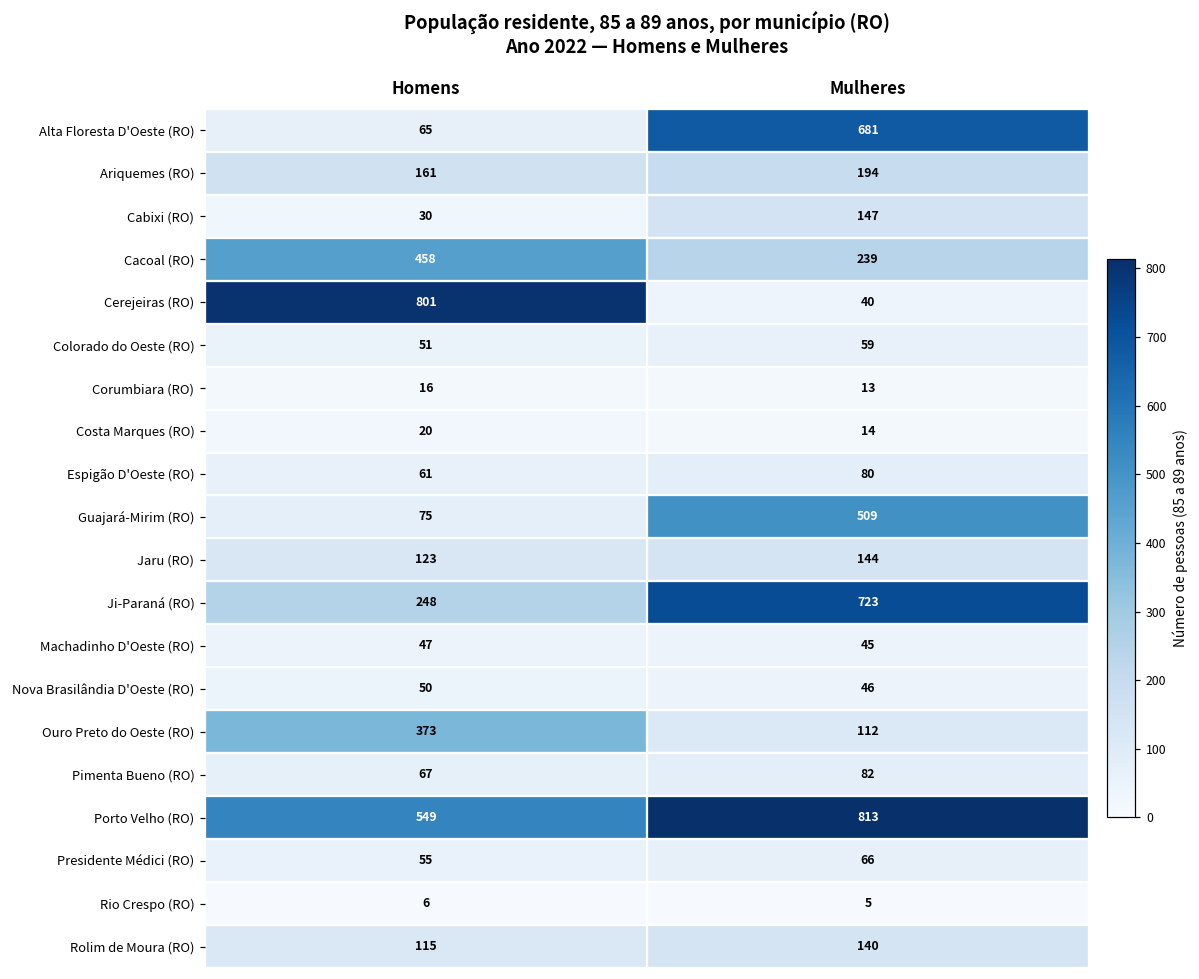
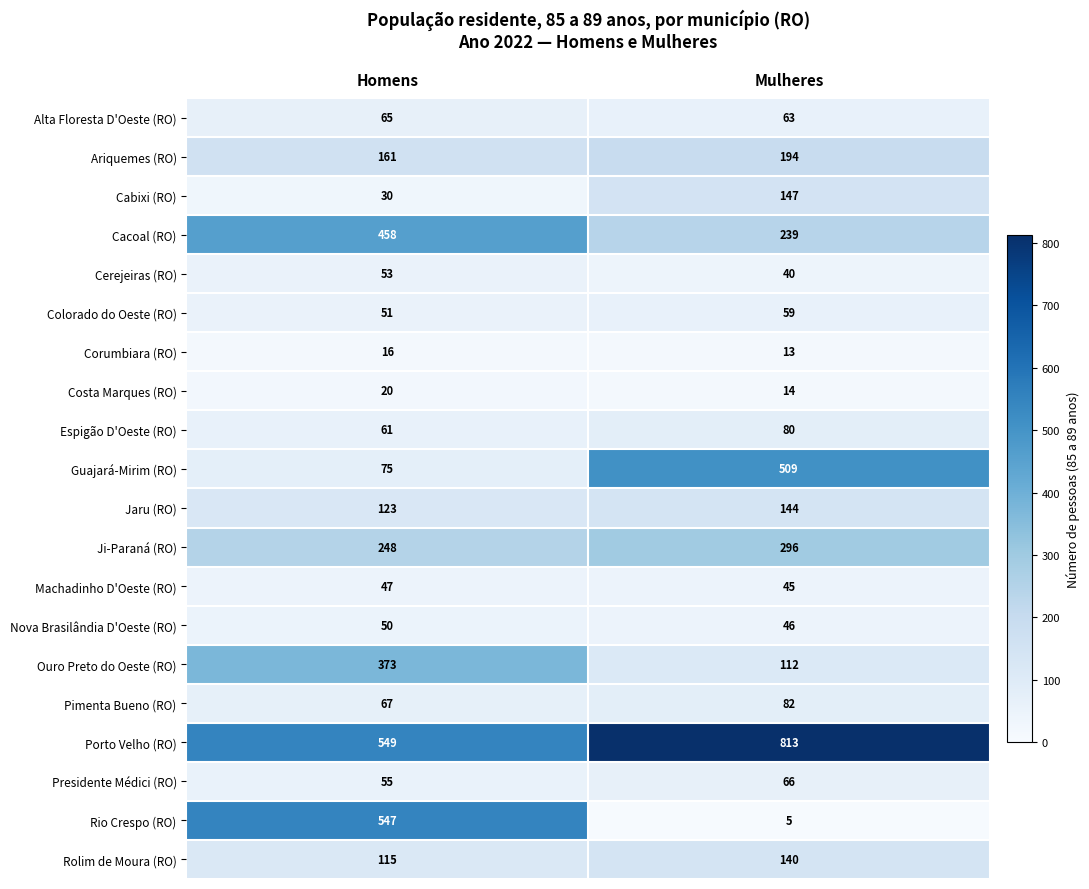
Alta Floresta D'Oeste (RO), Mulheres: 681 -> 63
Cerejeiras (RO), Homens: 801 -> 53
Ji-Paraná (RO), Mulheres: 723 -> 296
Rio Crespo (RO), Homens: 6 -> 547
